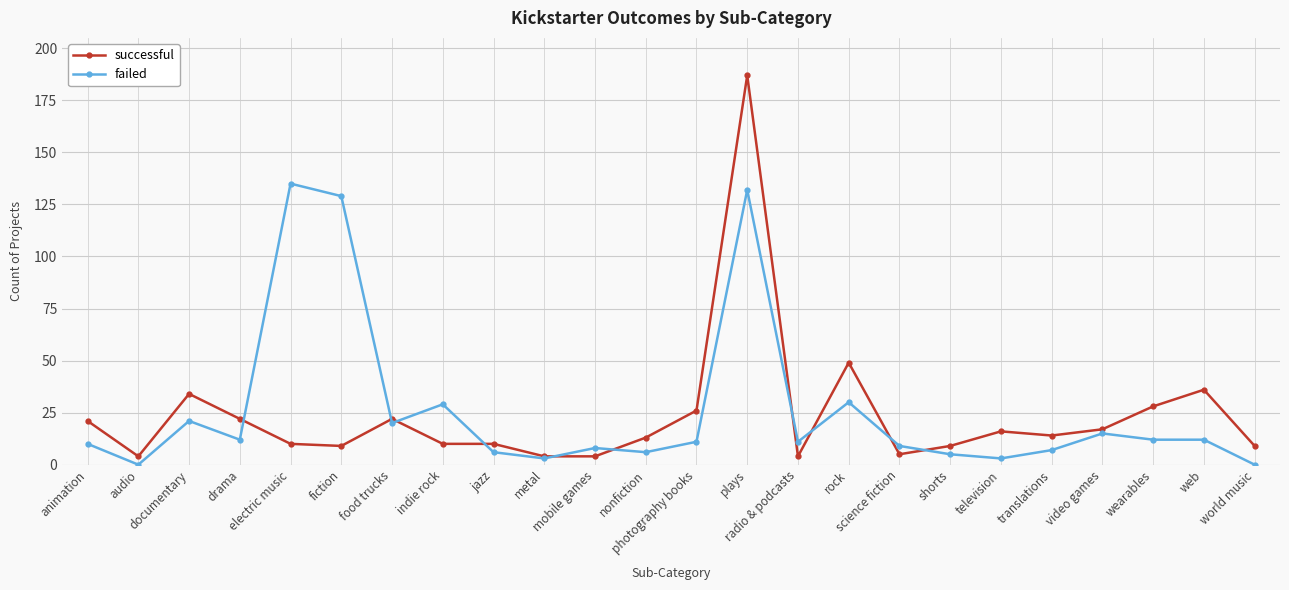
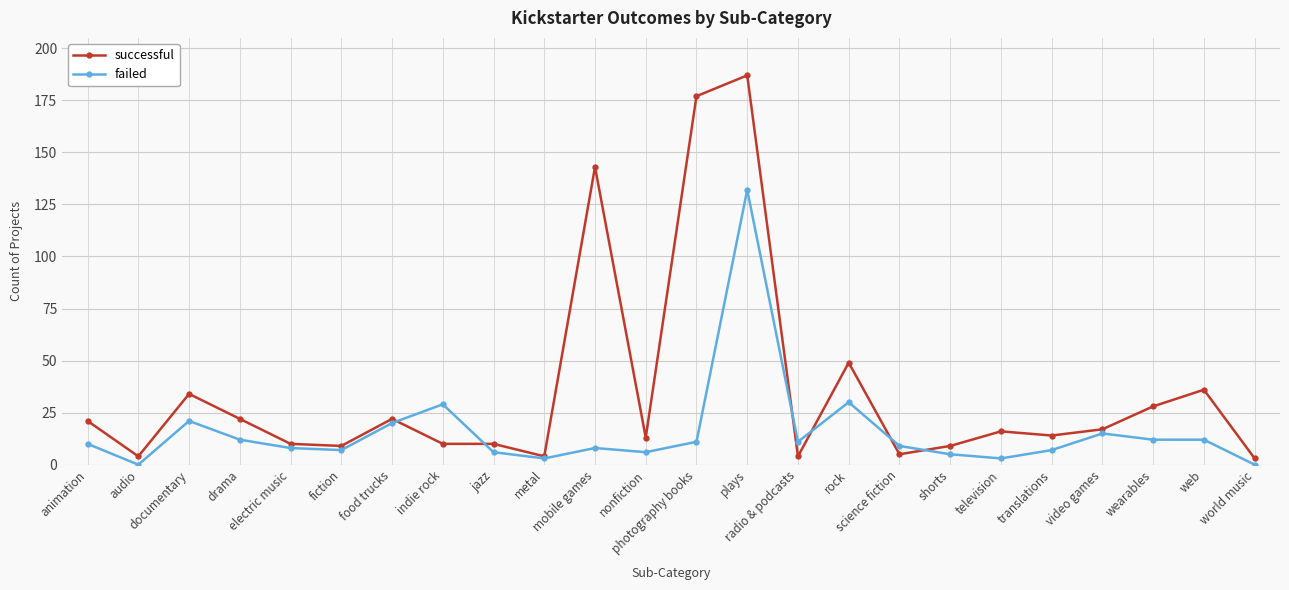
failed, electric music: 135 -> 8
failed, fiction: 129 -> 7
successful, mobile games: 4 -> 143
successful, photography books: 26 -> 177
successful, world music: 9 -> 3
